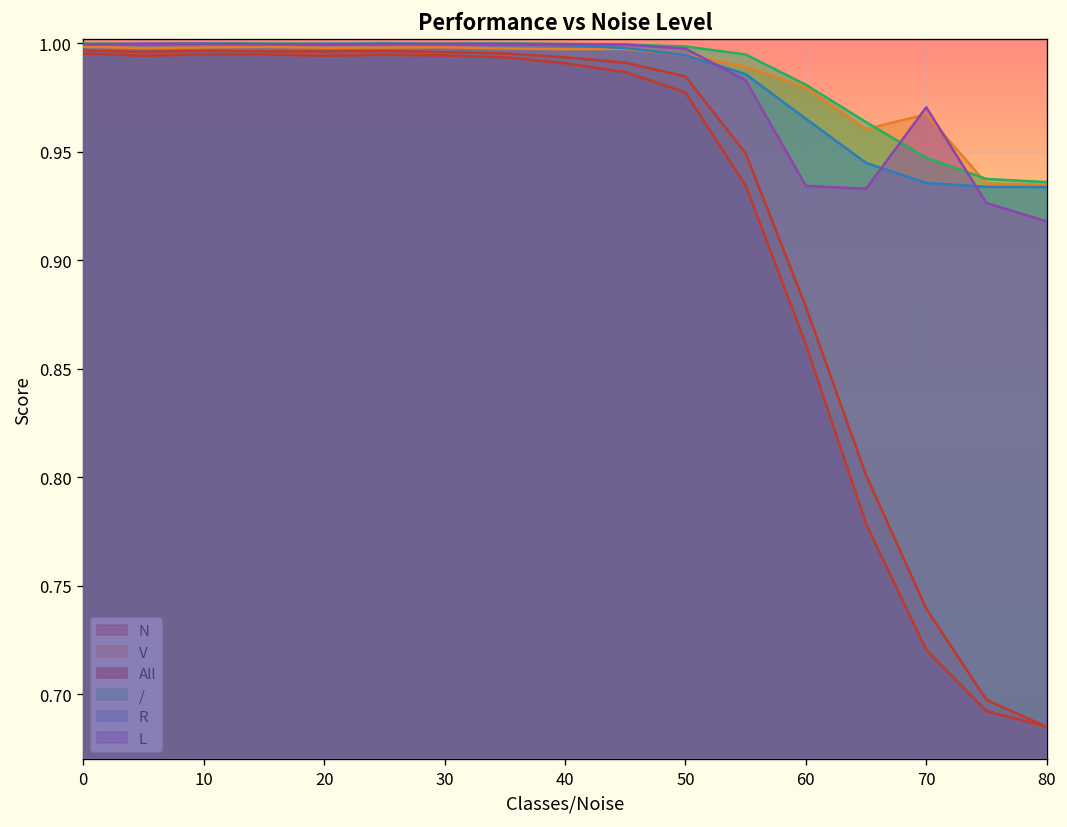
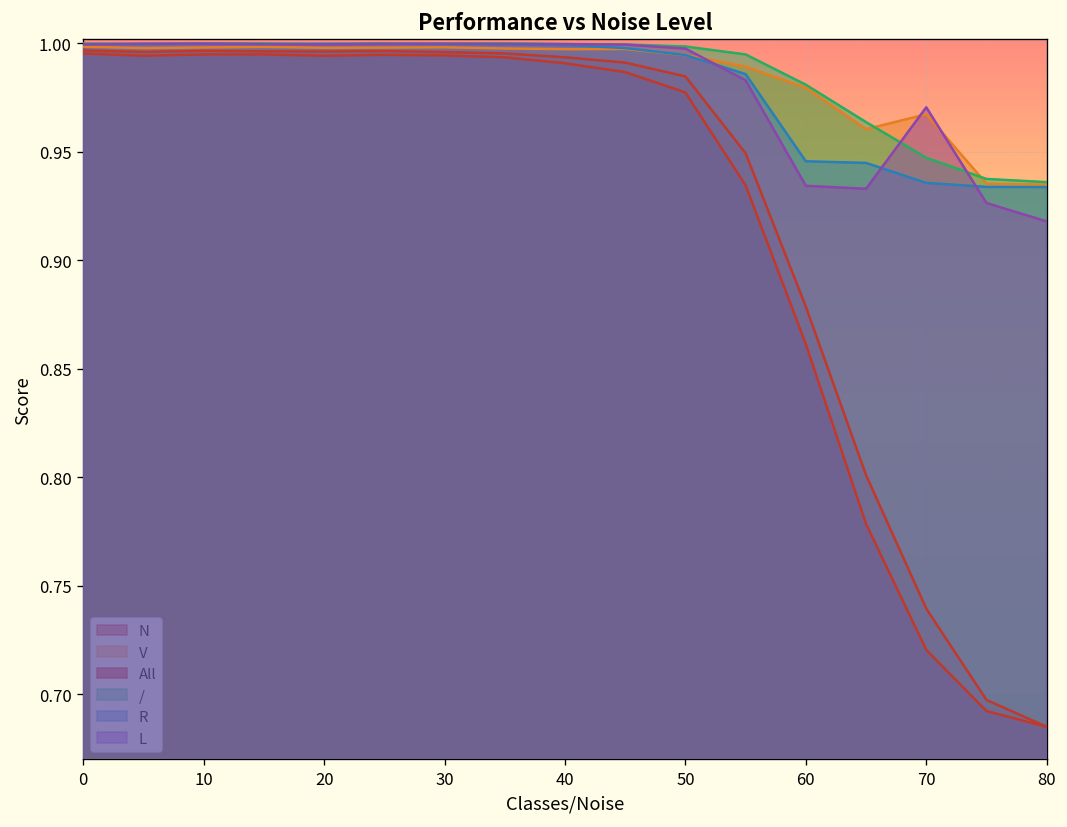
R, 60: 0.965 -> 0.946
